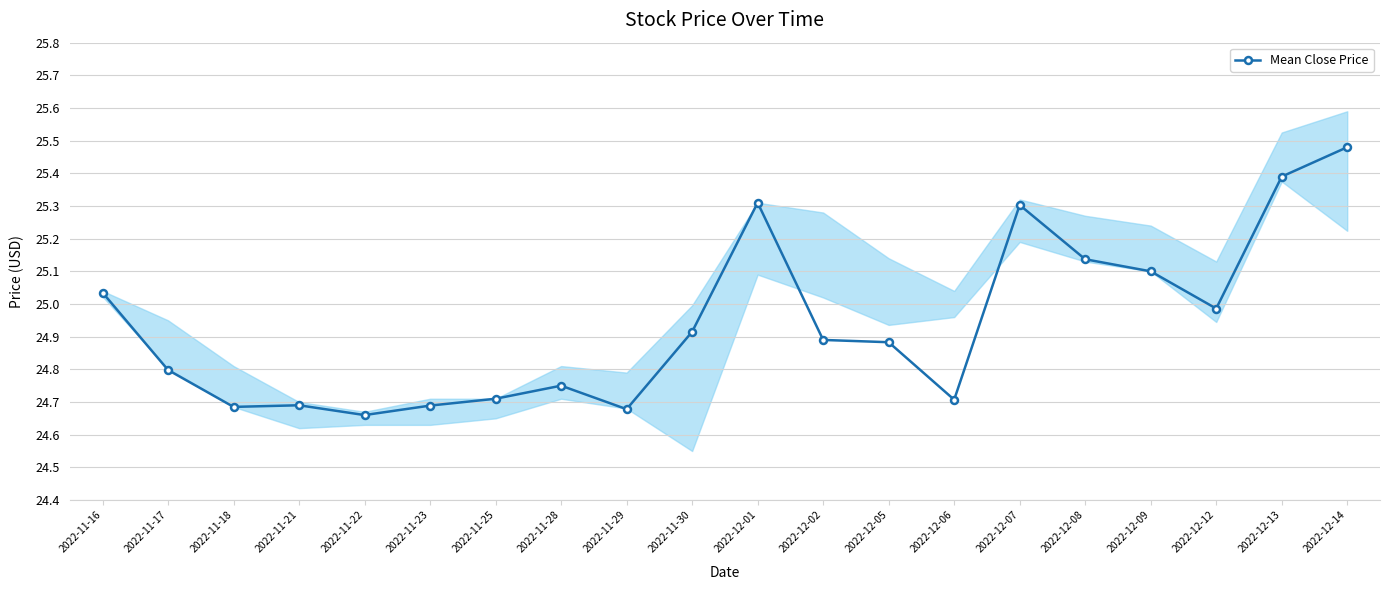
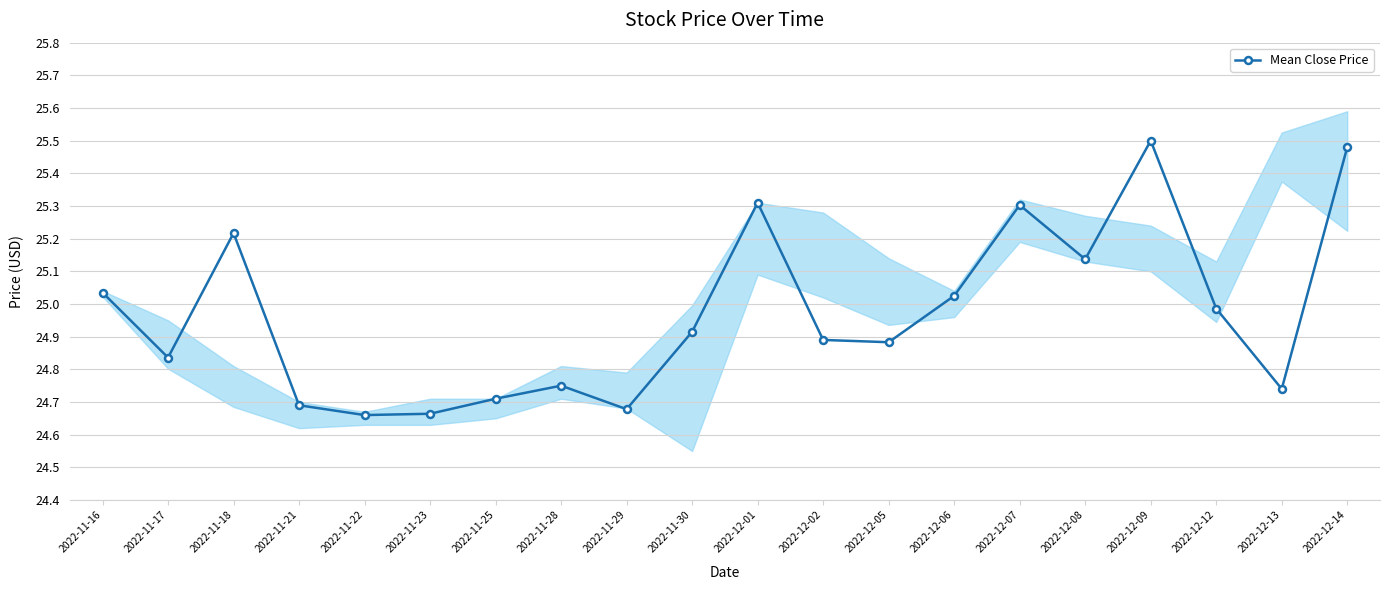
Mean Close Price, 2022-11-17: 24.80 -> 24.84
Mean Close Price, 2022-11-18: 24.69 -> 25.22
Mean Close Price, 2022-11-23: 24.69 -> 24.66
Mean Close Price, 2022-12-06: 24.71 -> 25.03
Mean Close Price, 2022-12-09: 25.1 -> 25.5
Mean Close Price, 2022-12-13: 25.39 -> 24.74
